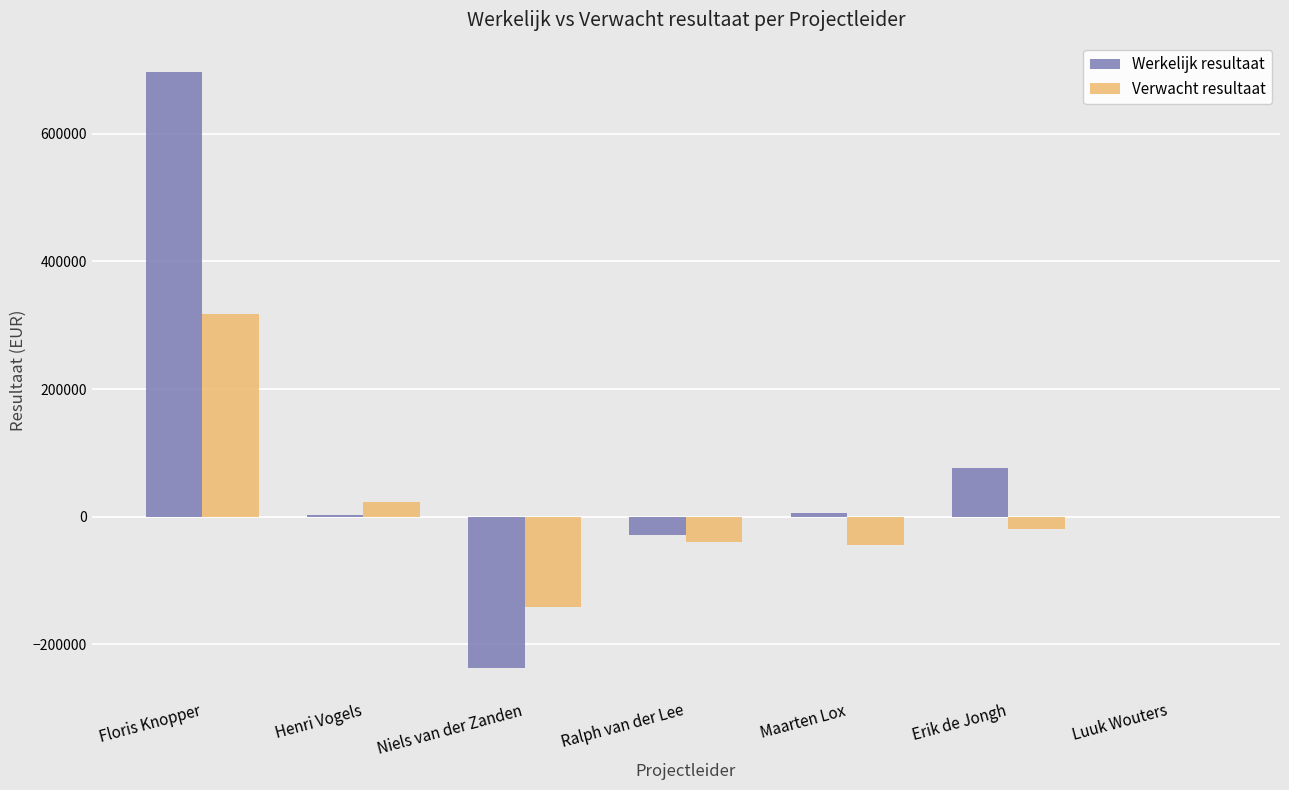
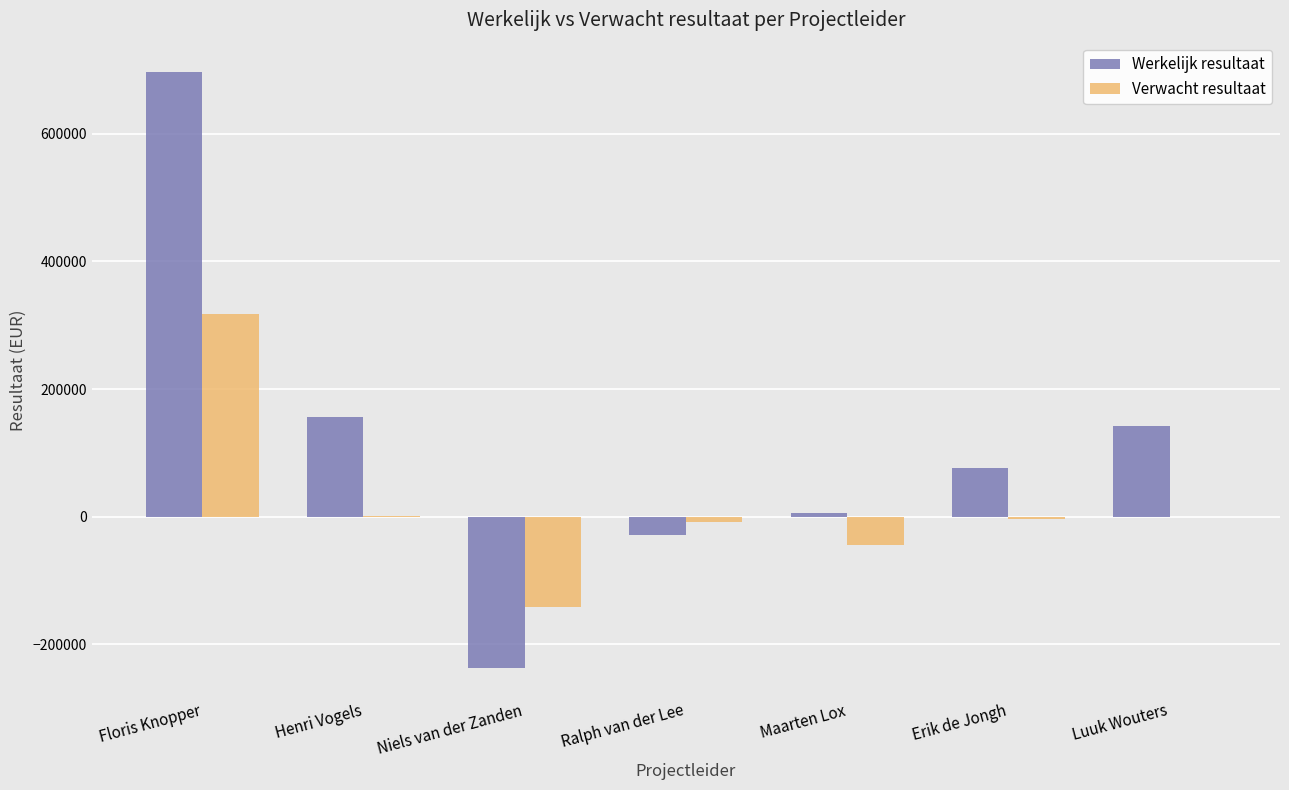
Werkelijk resultaat, Henri Vogels: 0 -> 160000
Verwacht resultaat, Henri Vogels: 20000 -> 0
Verwacht resultaat, Ralph van der Lee: -40000 -> -10000
Verwacht resultaat, Erik de Jongh: -20000 -> 0
Werkelijk resultaat, Luuk Wouters: 0 -> 140000
